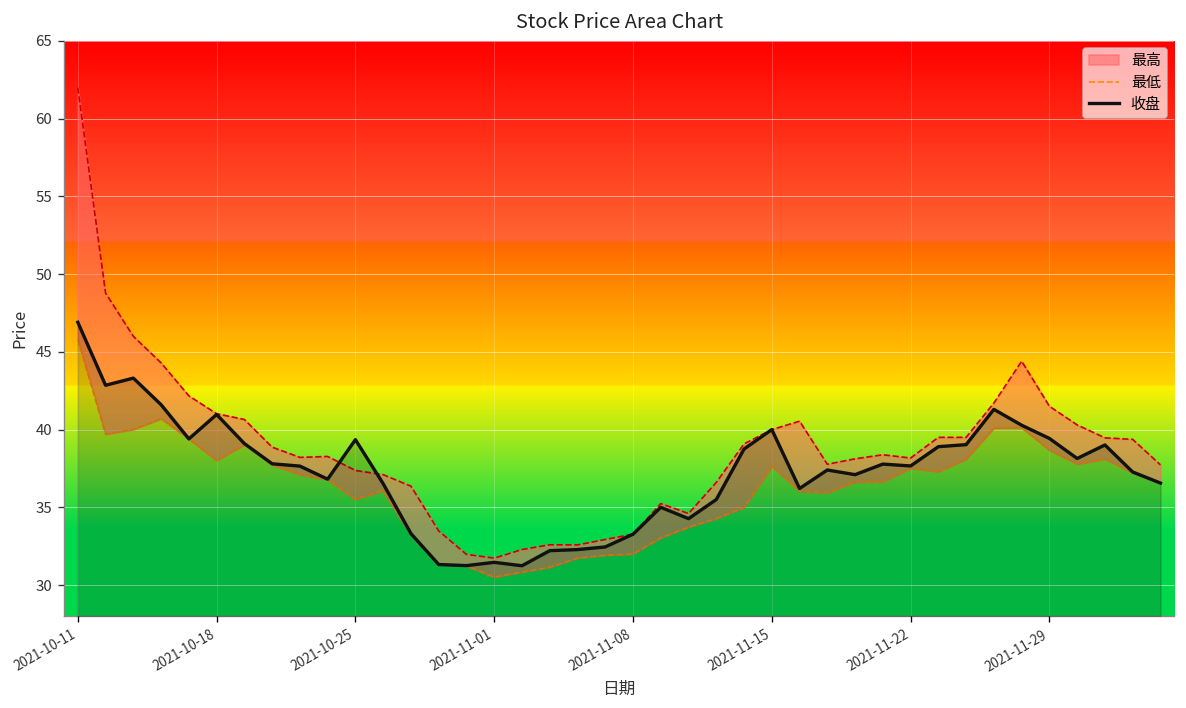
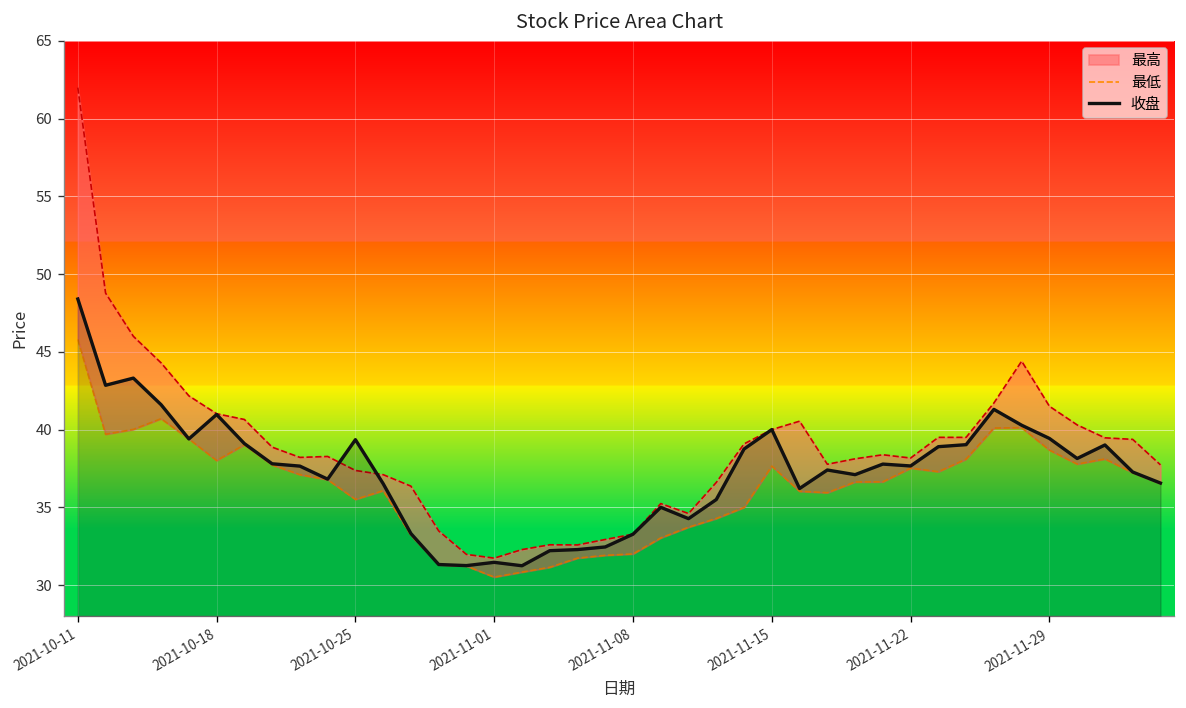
收盘, 2021-10-11: 46.9 -> 48.4
